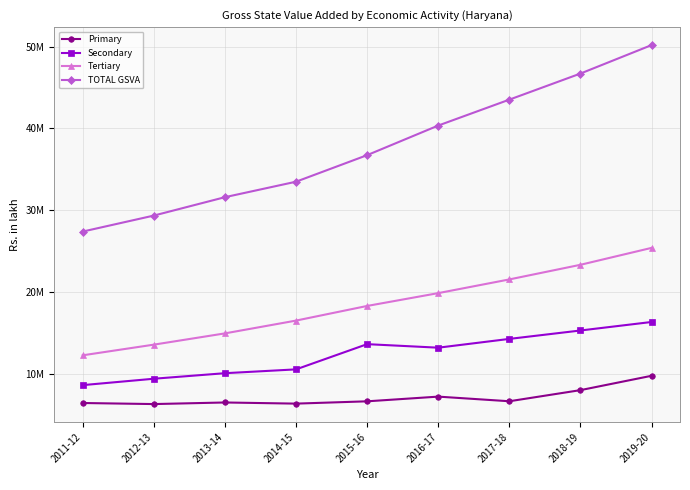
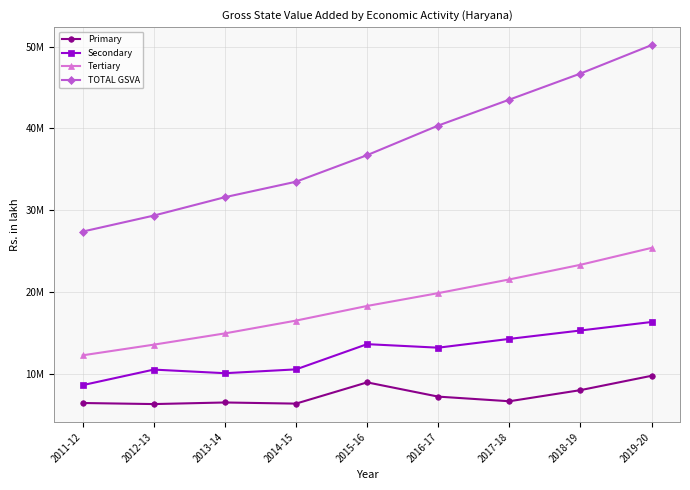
Secondary, 2012-13: 9000000 -> 11000000
Primary, 2015-16: 7000000 -> 9000000
